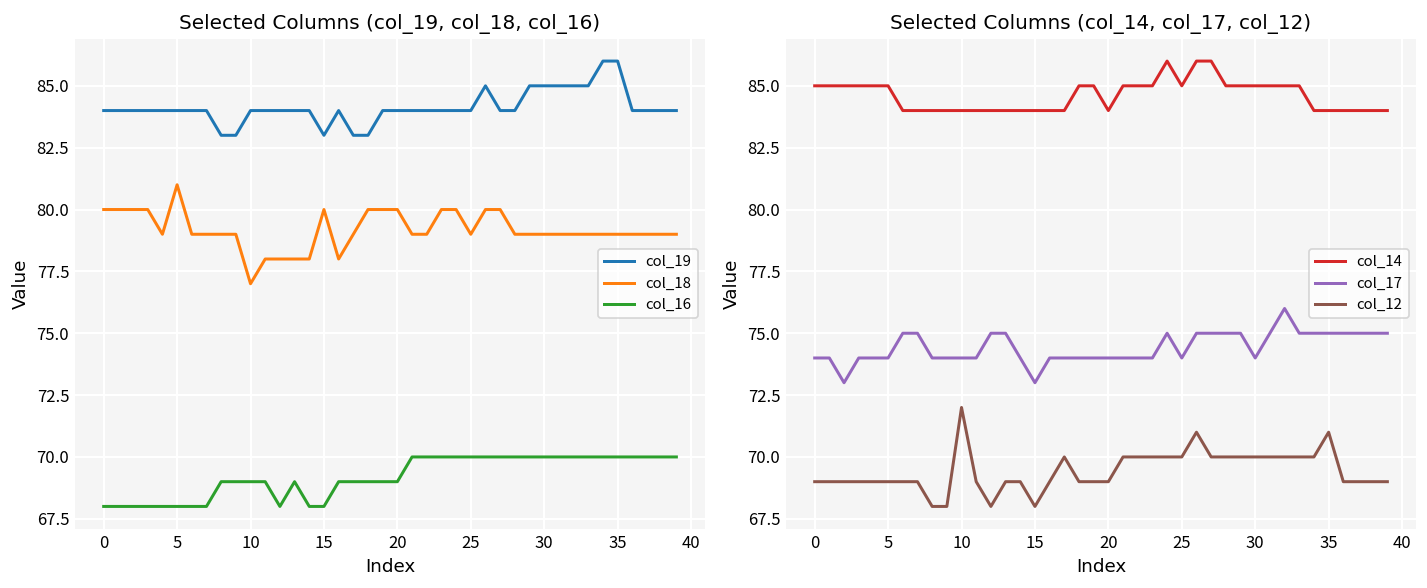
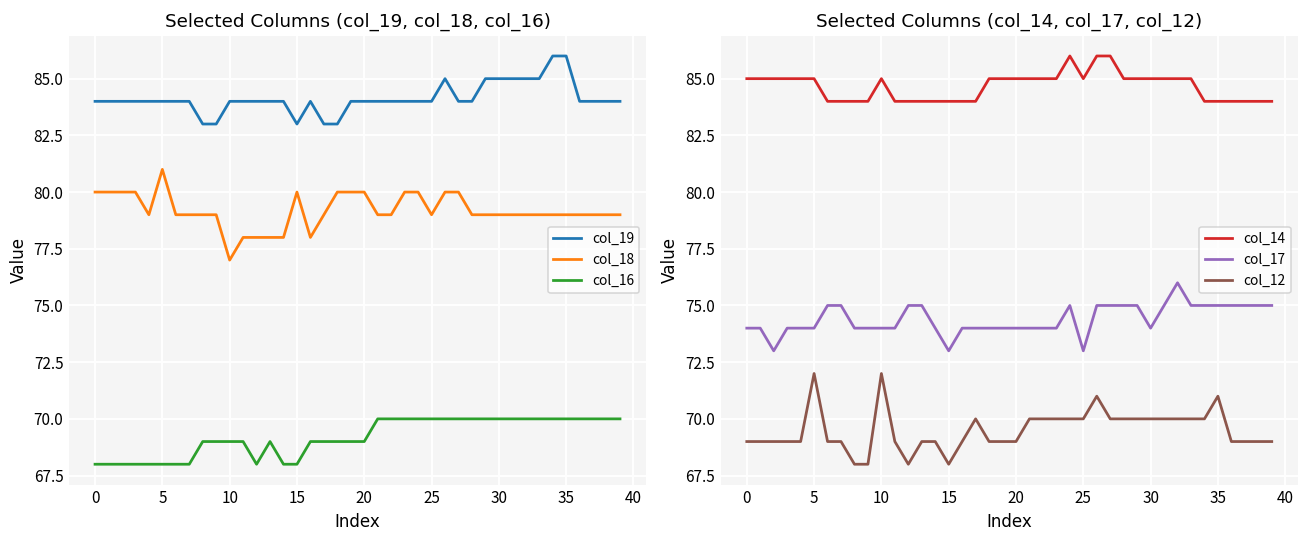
Selected Columns (col_14, col_17, col_12), col_12, 5: 69 -> 72
Selected Columns (col_14, col_17, col_12), col_14, 10: 84 -> 85
Selected Columns (col_14, col_17, col_12), col_14, 20: 84 -> 85
Selected Columns (col_14, col_17, col_12), col_17, 25: 74 -> 73
